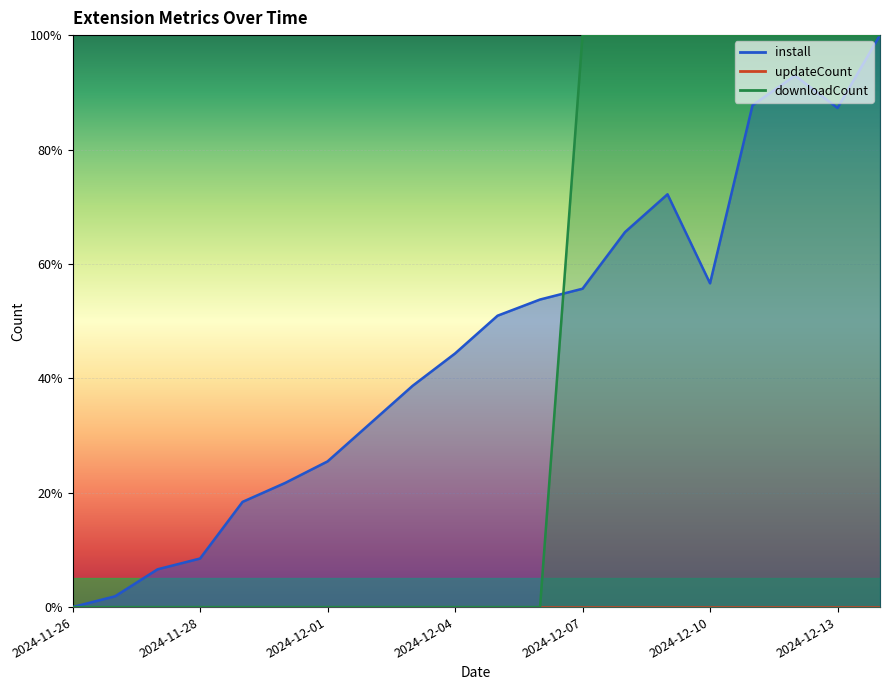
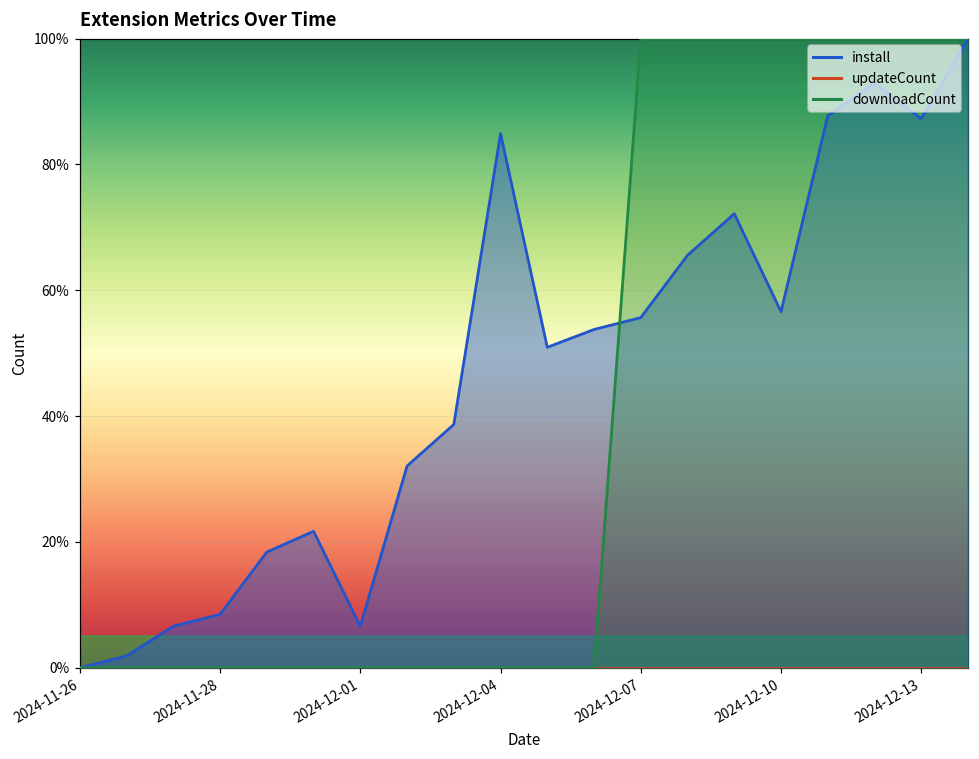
install, 2024-12-01: 25% -> 7%
install, 2024-12-04: 44% -> 85%
